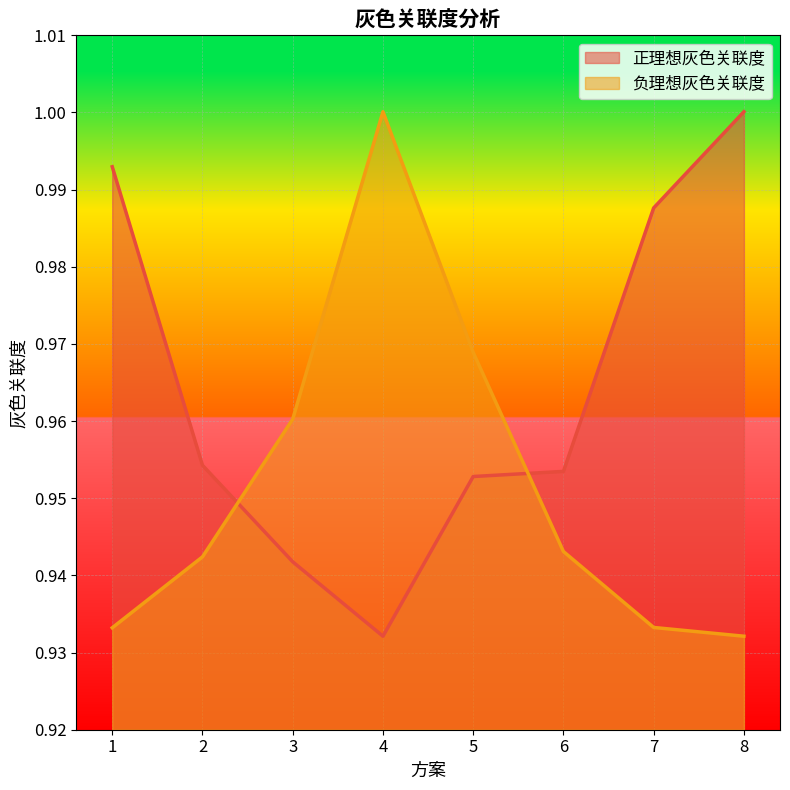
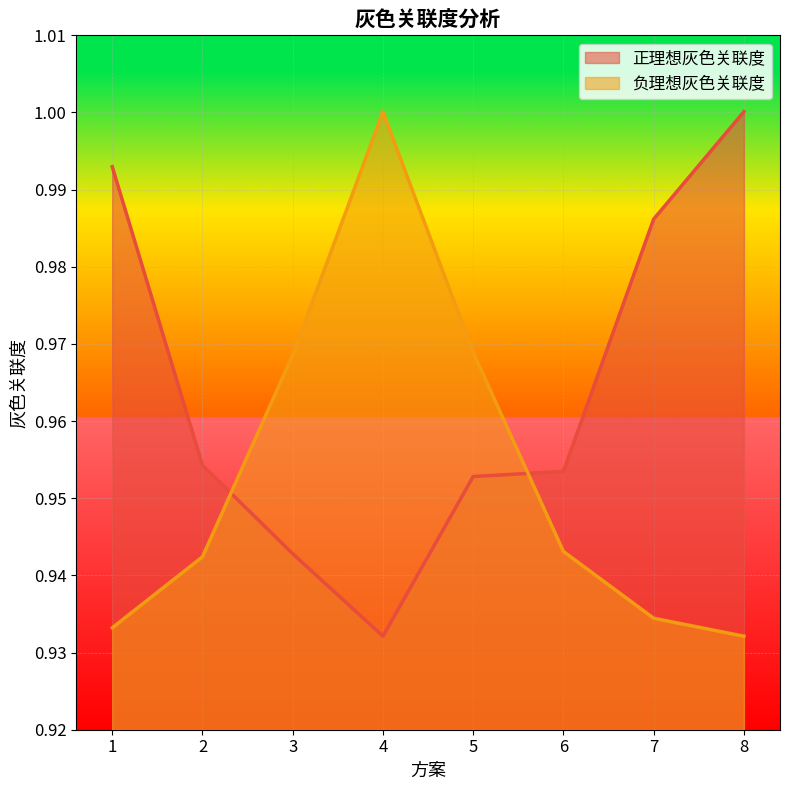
正理想灰色关联度, 3: 0.942 -> 0.943
负理想灰色关联度, 3: 0.960 -> 0.969
正理想灰色关联度, 7: 0.988 -> 0.986
负理想灰色关联度, 7: 0.933 -> 0.934
